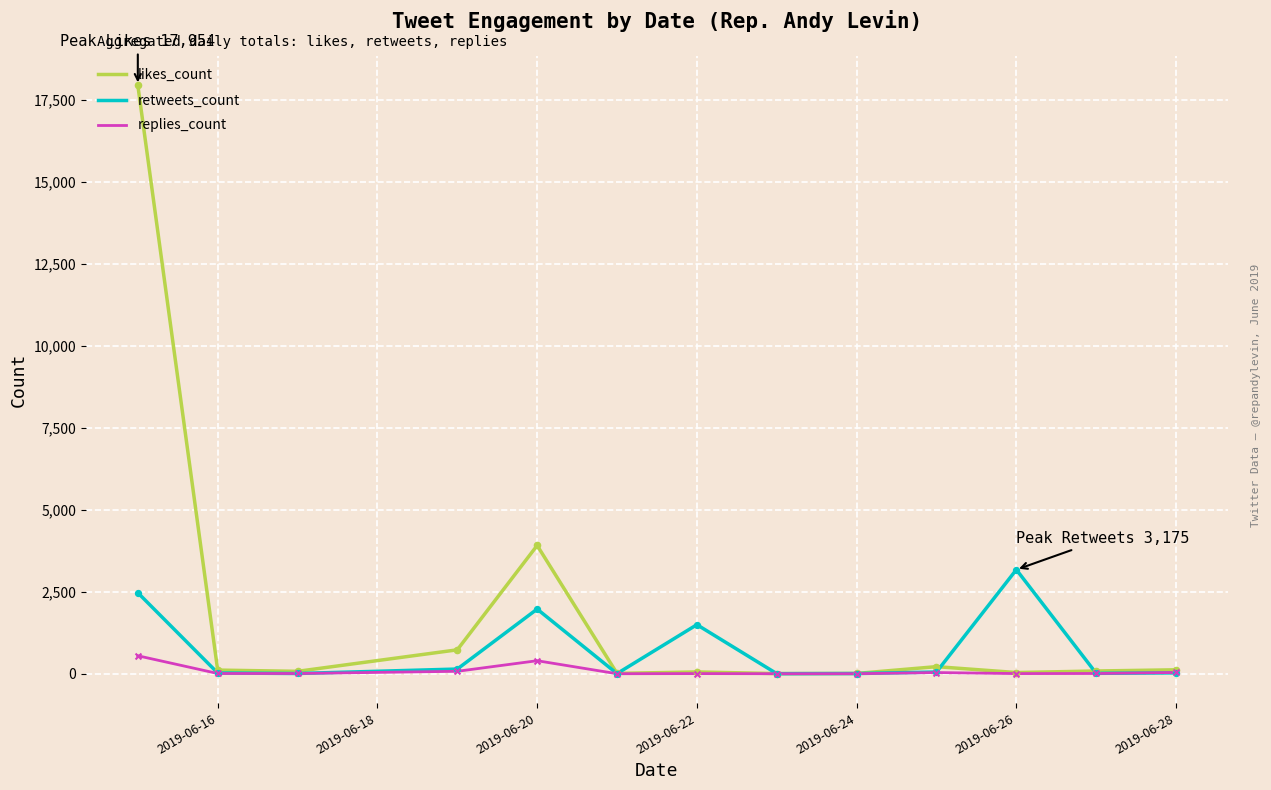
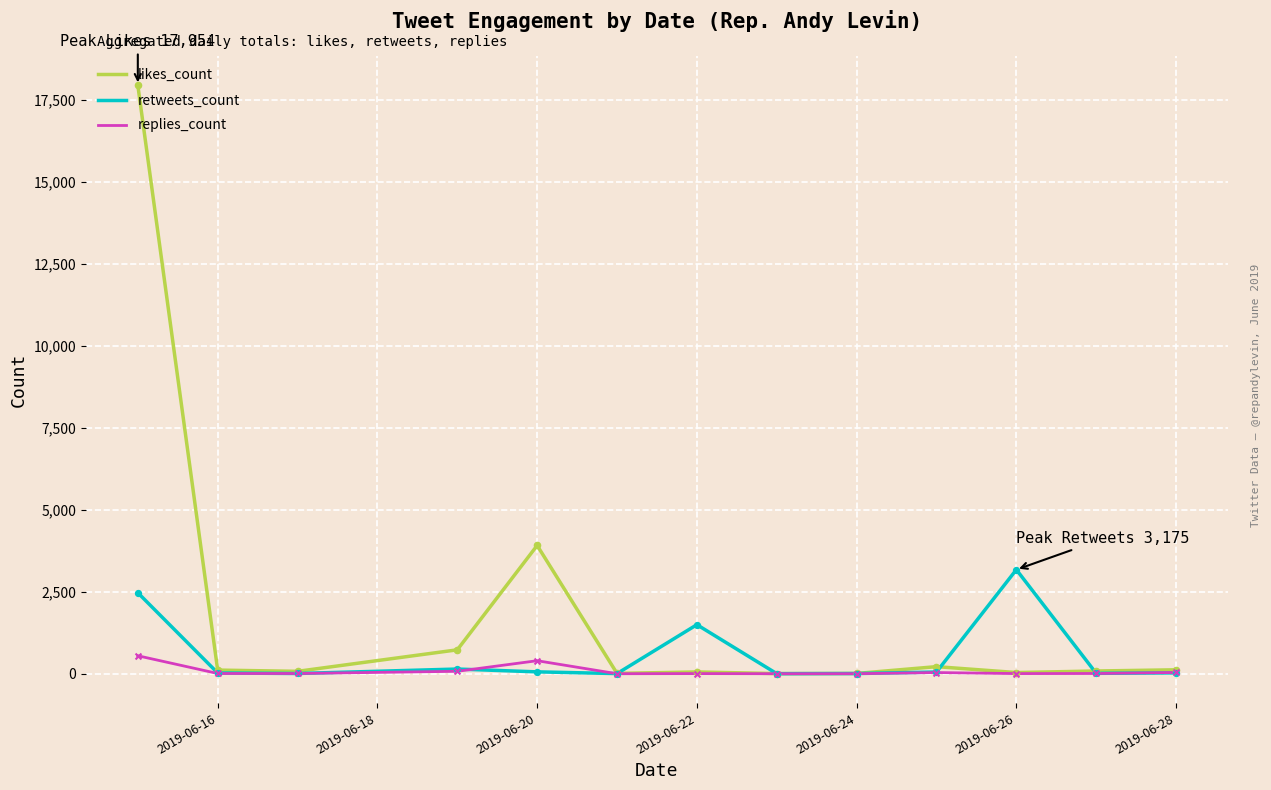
retweets_count, 2019-06-20: 2,000 -> 100
